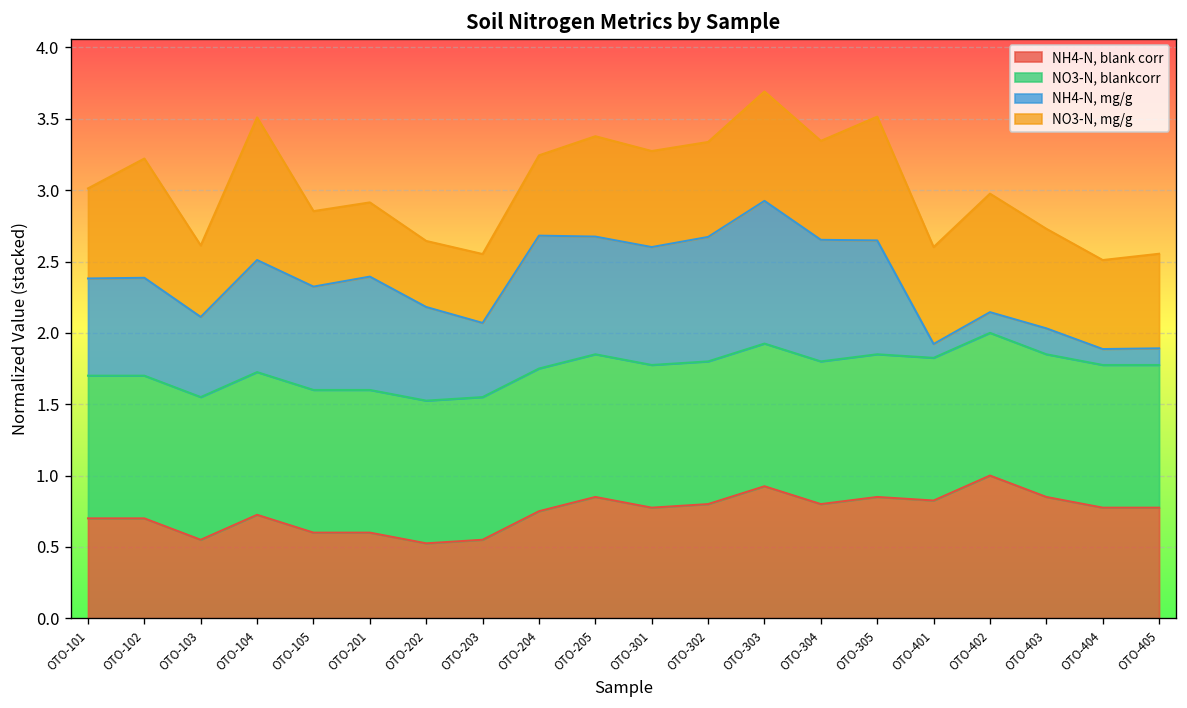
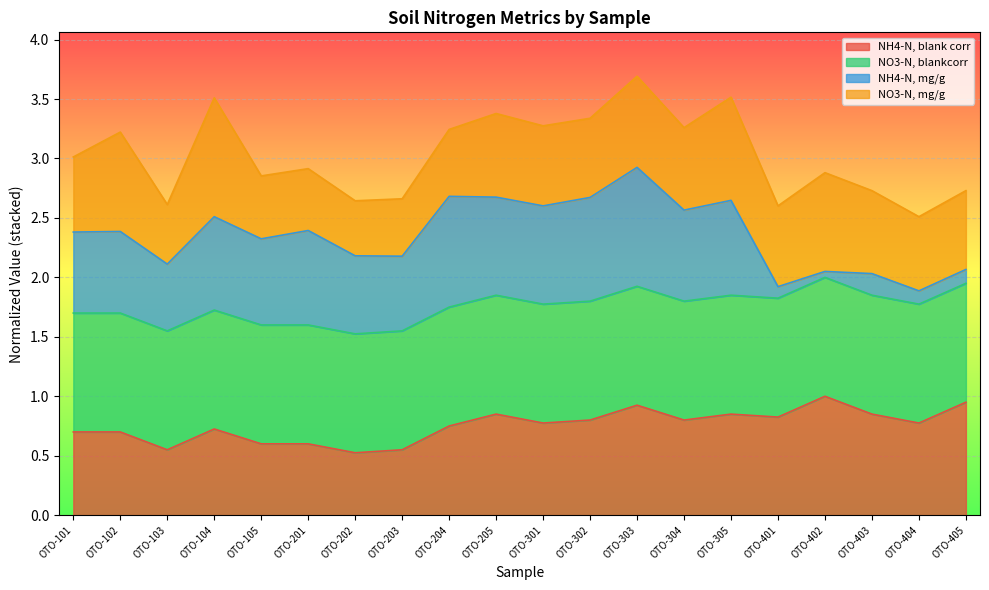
NH4-N, mg/g, OTO-203: 0.52 -> 0.63
NH4-N, mg/g, OTO-304: 0.85 -> 0.77
NH4-N, mg/g, OTO-402: 0.15 -> 0.05
NH4-N, blank corr, OTO-405: 0.78 -> 0.95
